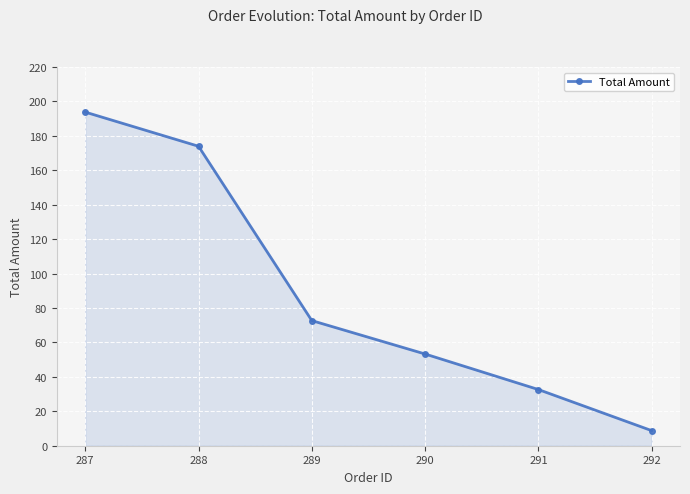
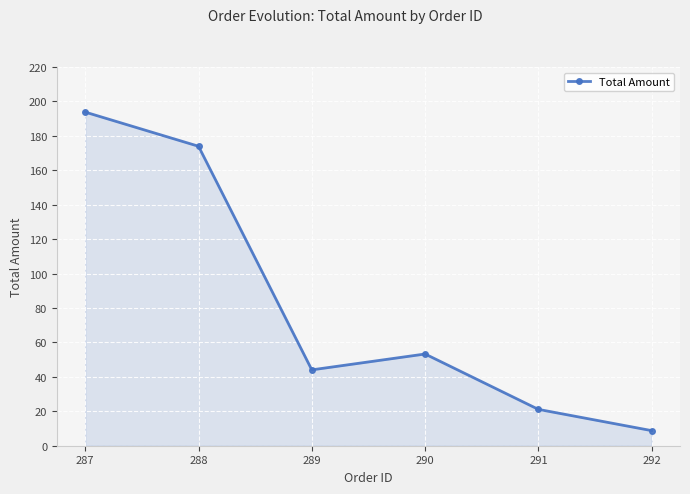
289: 73 -> 44
291: 33 -> 21
